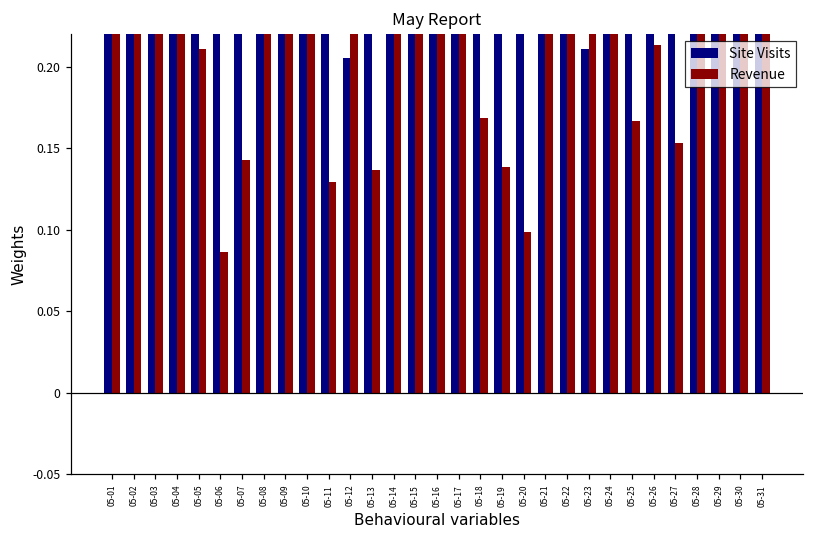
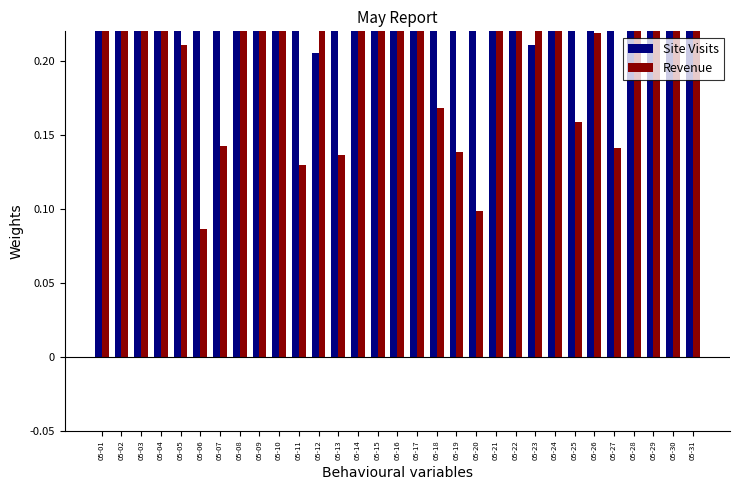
Revenue, 05-25: 0.167 -> 0.158
Revenue, 05-26: 0.213 -> 0.219
Revenue, 05-27: 0.153 -> 0.141
